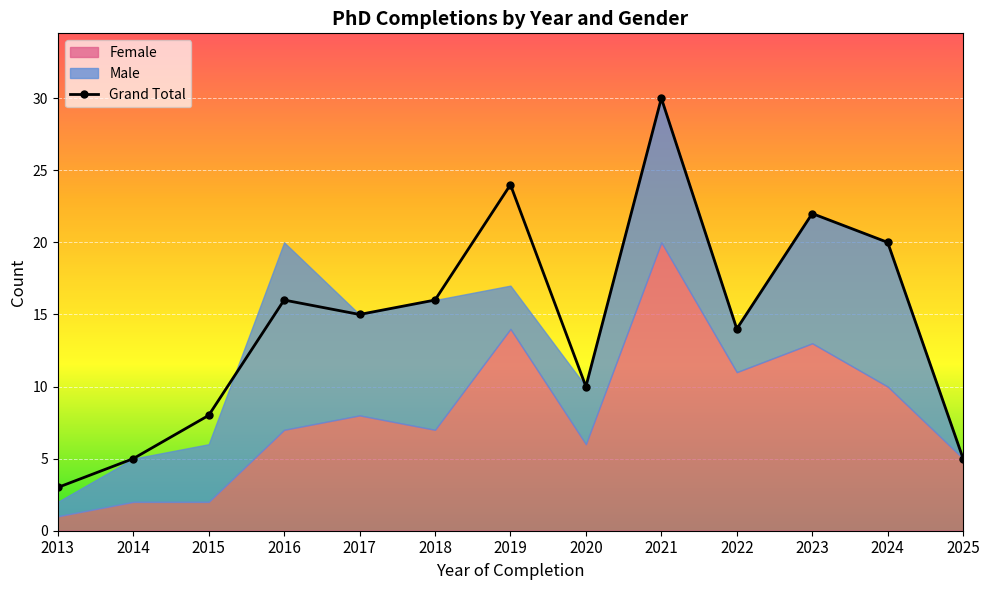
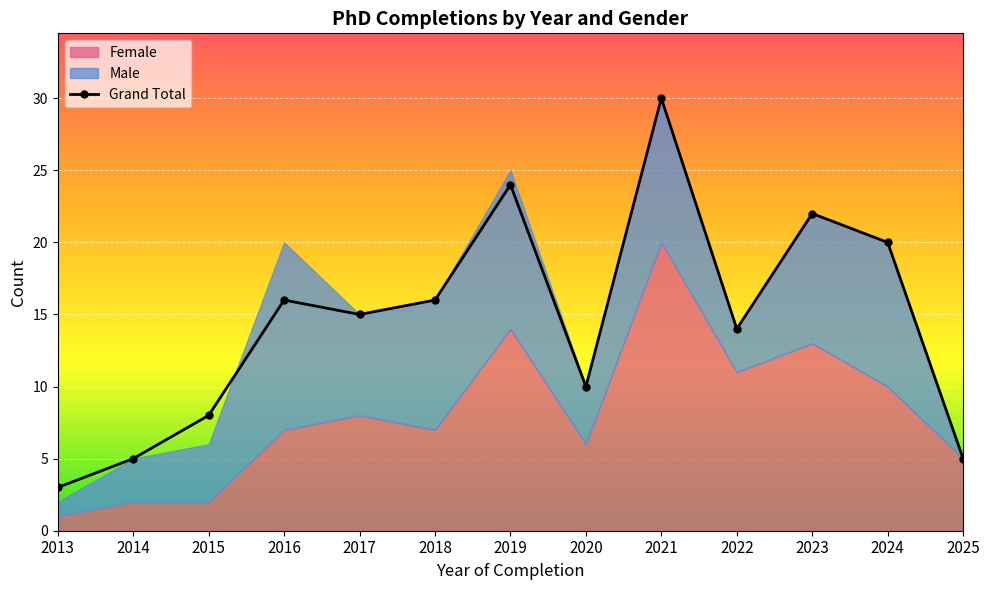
Male, 2019: 3 -> 11
